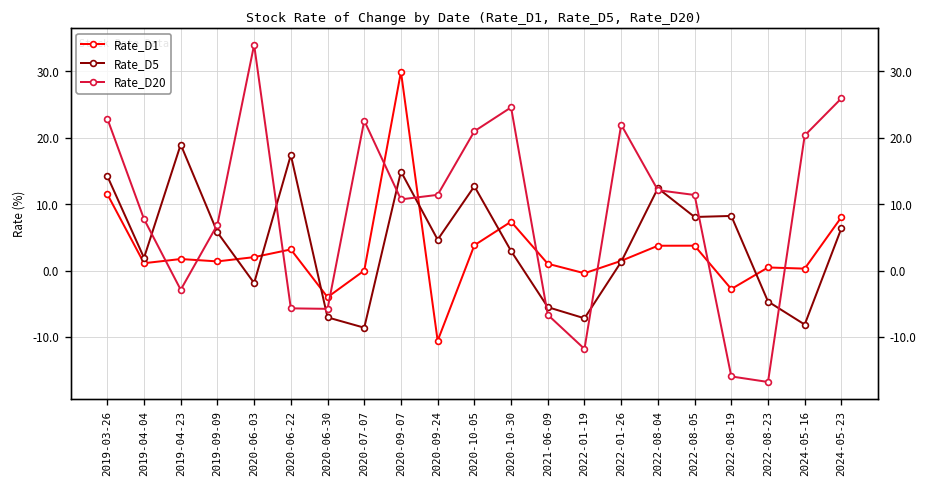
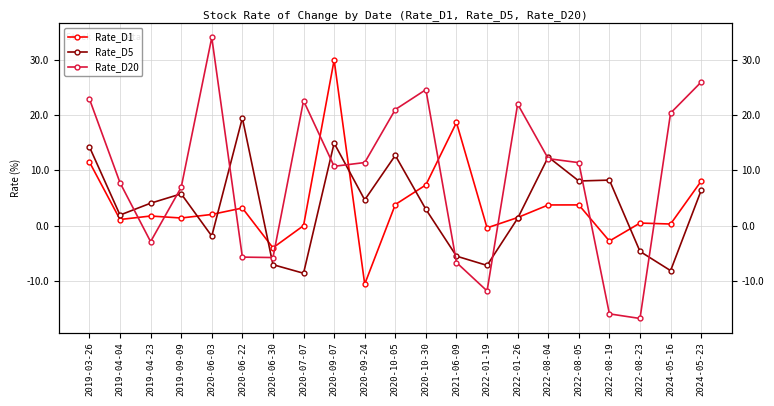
Rate_D5, 2019-04-23: 19 -> 4
Rate_D5, 2020-06-22: 17 -> 19
Rate_D1, 2021-06-09: 1 -> 19
